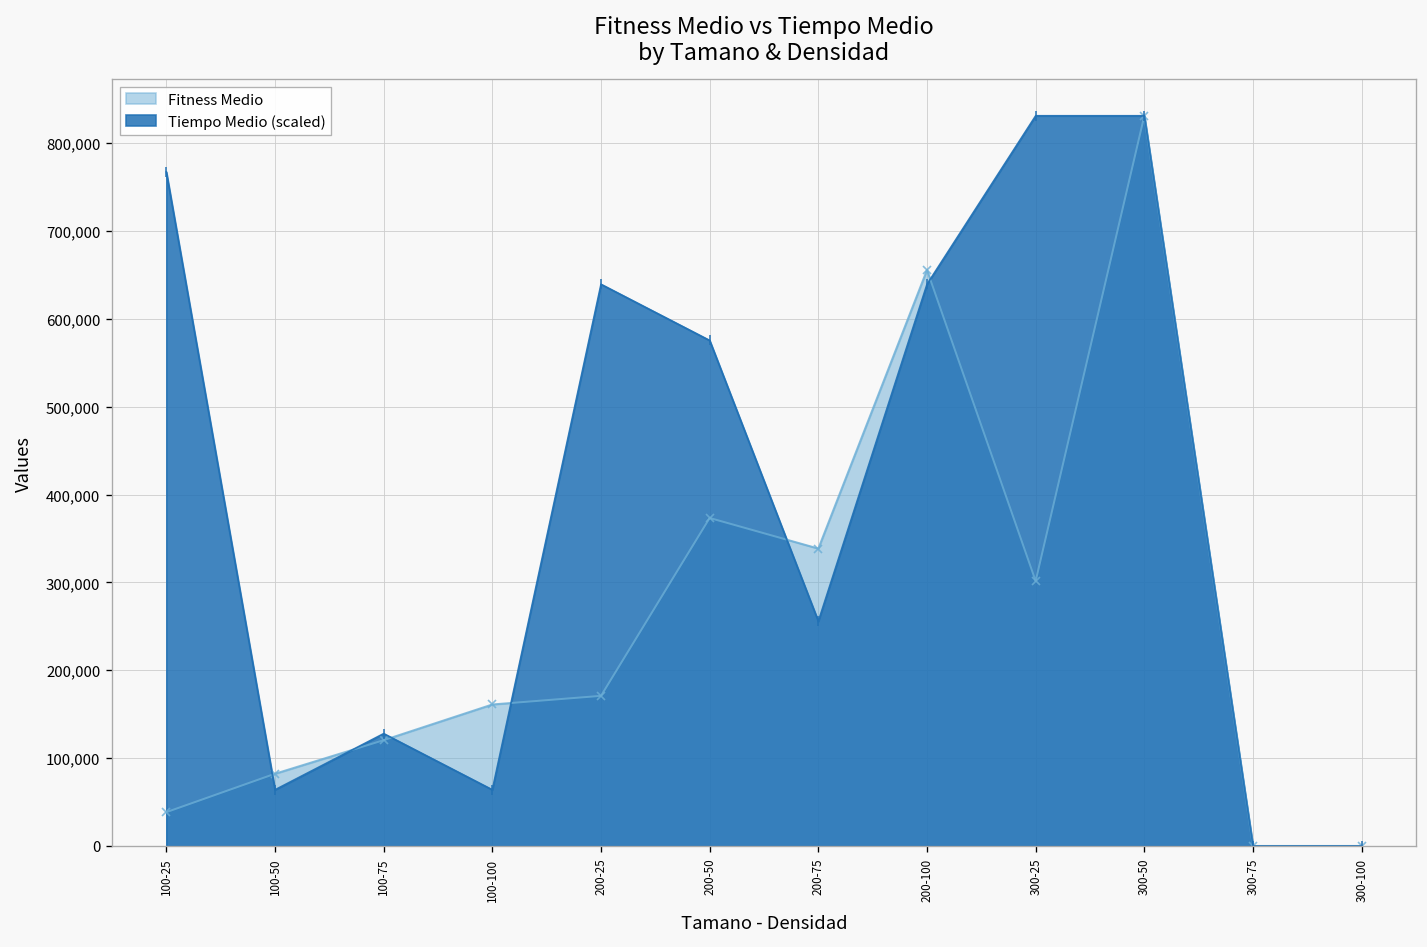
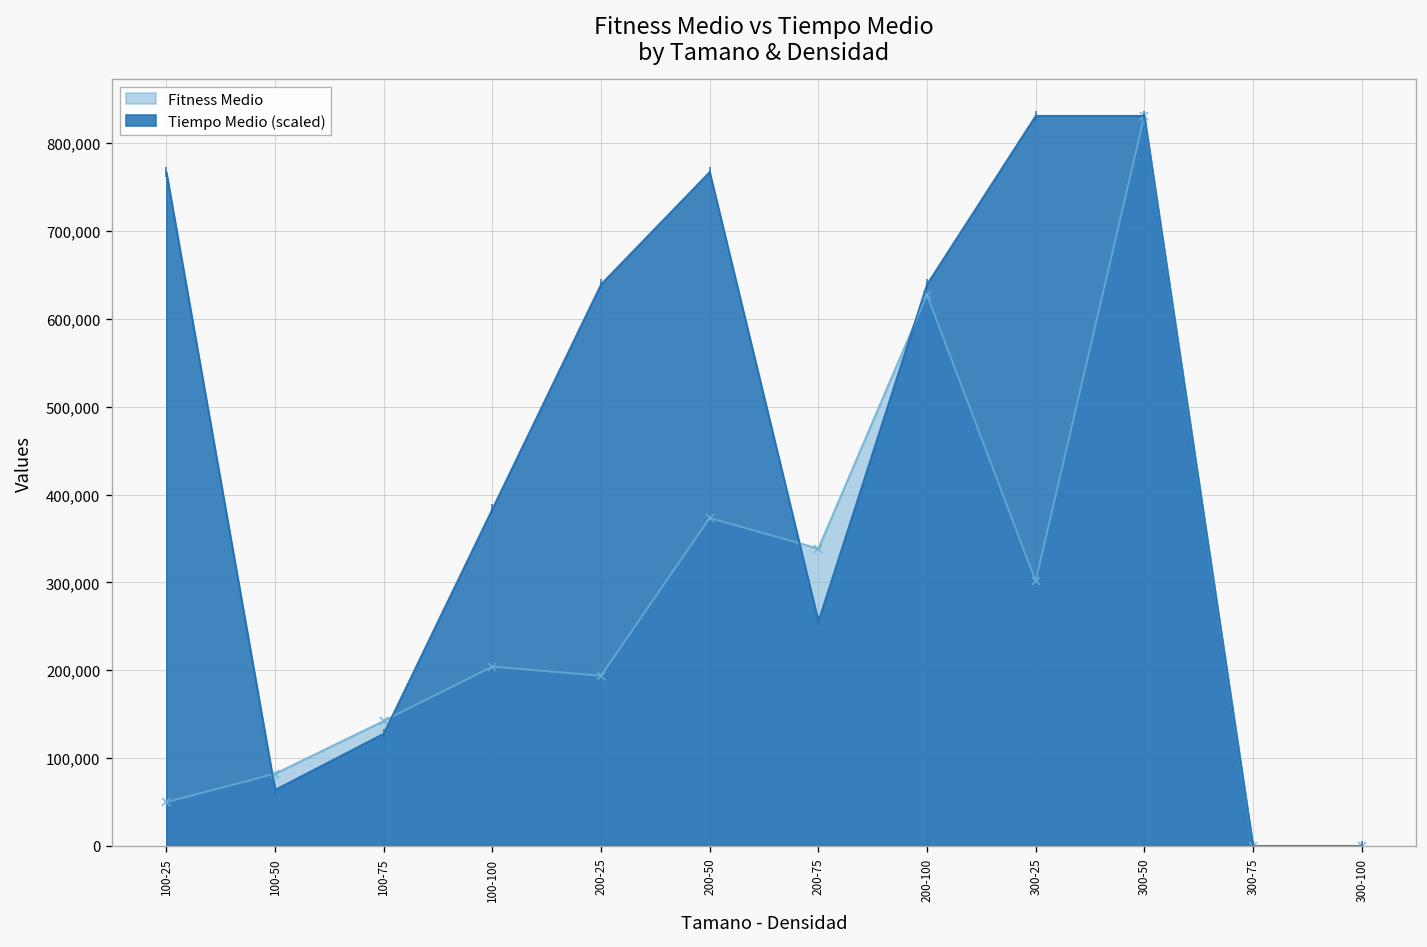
Fitness Medio, 100-25: 40,000 -> 50,000
Fitness Medio, 100-75: 120,000 -> 140,000
Fitness Medio, 100-100: 160,000 -> 200,000
Tiempo Medio (scaled), 100-100: 60,000 -> 380,000
Fitness Medio, 200-25: 170,000 -> 190,000
Tiempo Medio (scaled), 200-50: 580,000 -> 770,000
Fitness Medio, 200-100: 660,000 -> 630,000
